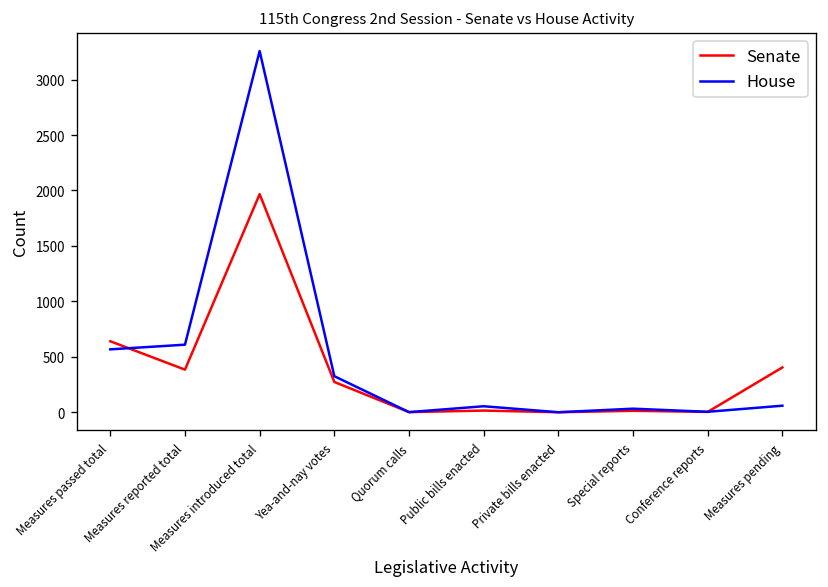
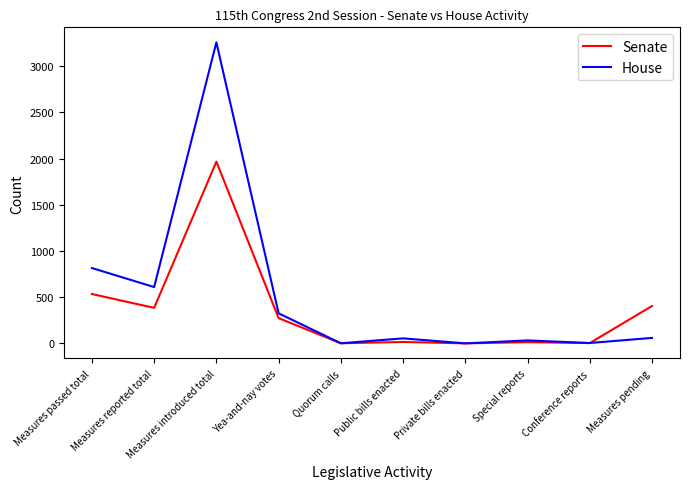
Senate, Measures passed total: 600 -> 500
House, Measures passed total: 600 -> 800
